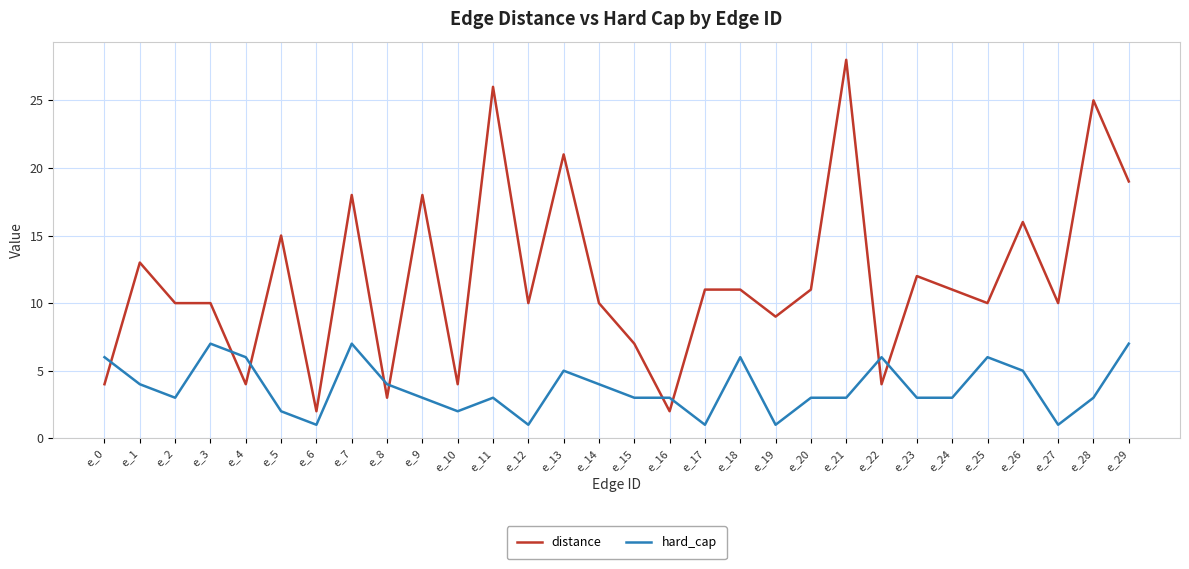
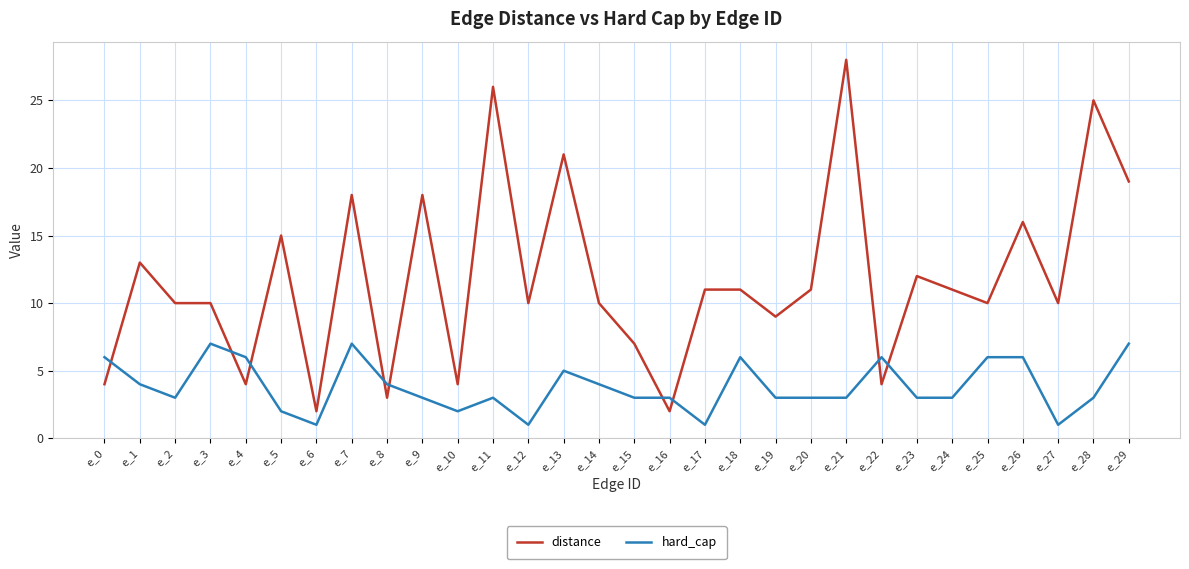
hard_cap, e_19: 1 -> 3
hard_cap, e_26: 5 -> 6
